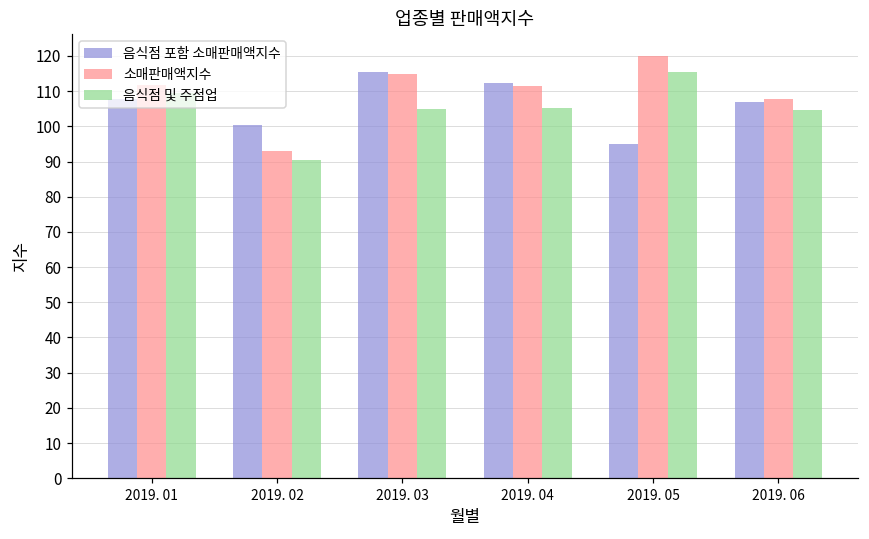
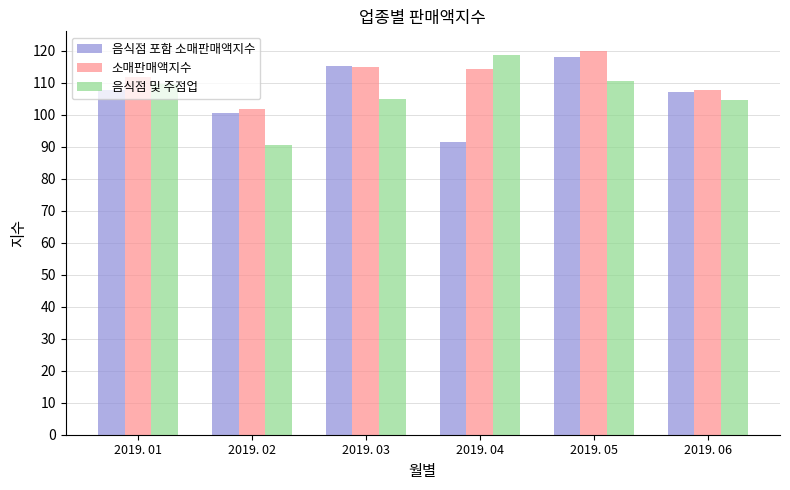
소매판매액지수, 2019. 02: 93 -> 102
음식점 포함 소매판매액지수, 2019. 04: 112 -> 92
소매판매액지수, 2019. 04: 112 -> 114
음식점 및 주점업, 2019. 04: 105 -> 119
음식점 포함 소매판매액지수, 2019. 05: 95 -> 118
음식점 및 주점업, 2019. 05: 116 -> 111
